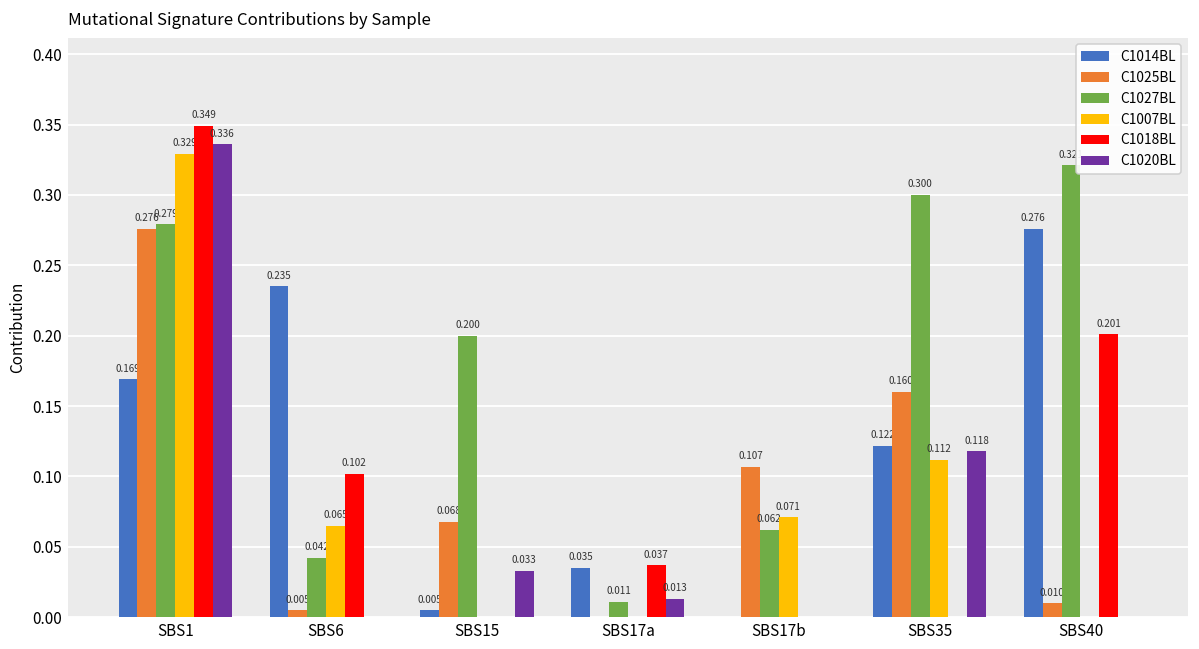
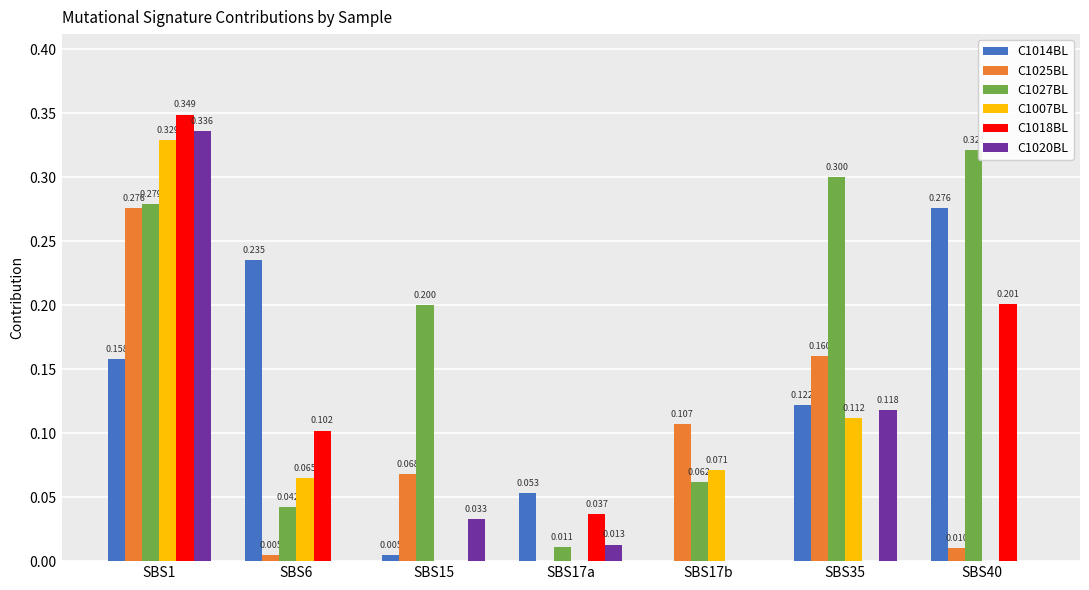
C1014BL, SBS1: 0.169 -> 0.158
C1014BL, SBS17a: 0.035 -> 0.053
